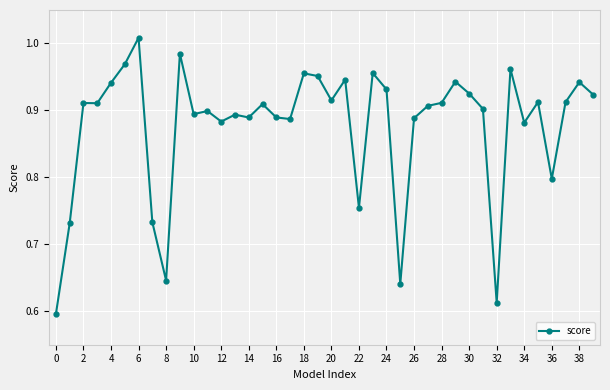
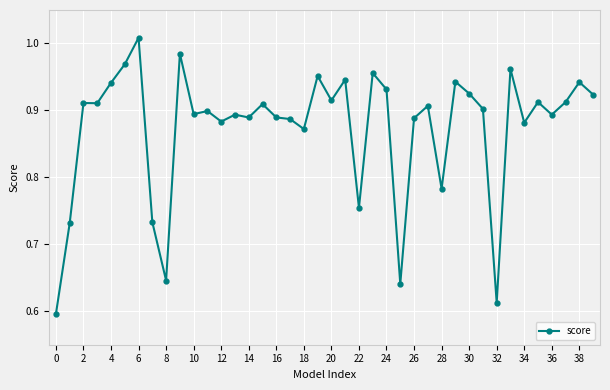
18: 0.96 -> 0.87
28: 0.91 -> 0.78
36: 0.80 -> 0.89
